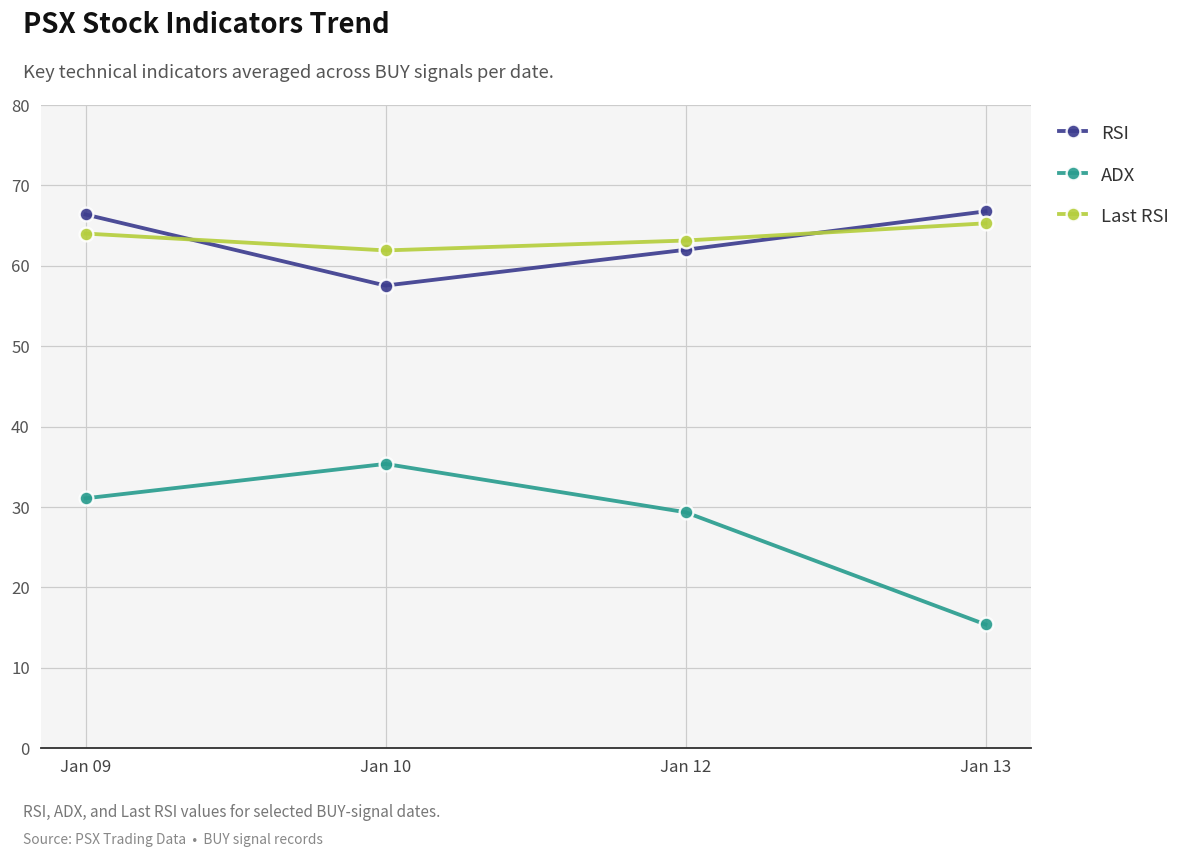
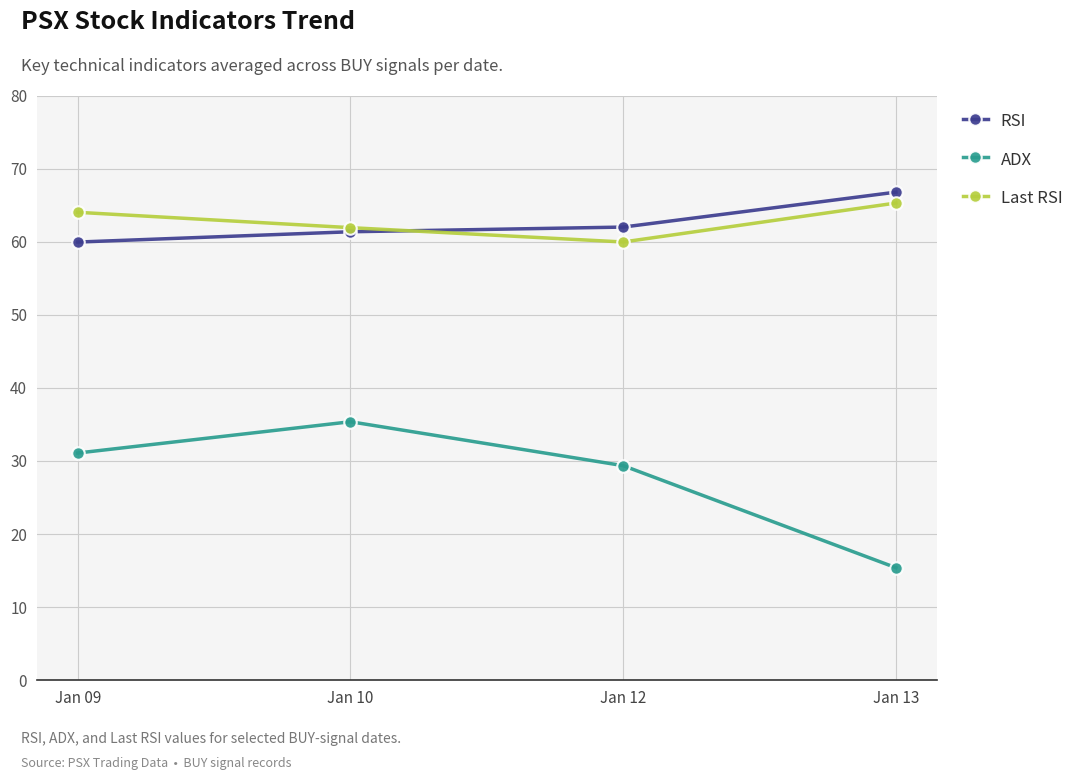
RSI, Jan 09: 66 -> 60
RSI, Jan 10: 58 -> 61
Last RSI, Jan 12: 63 -> 60
